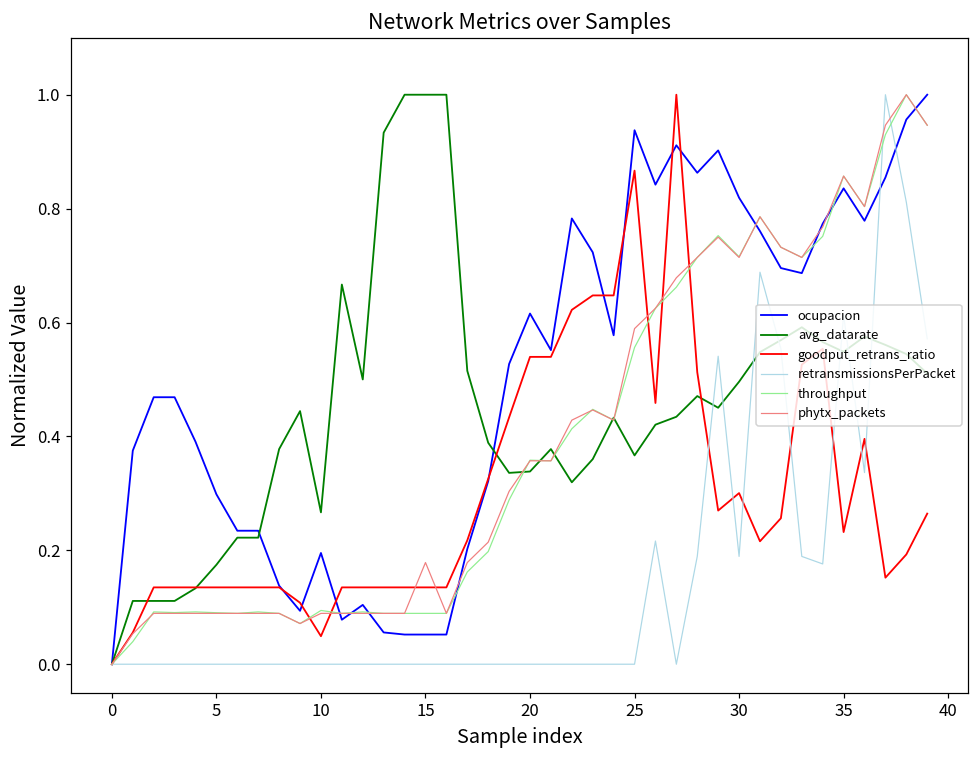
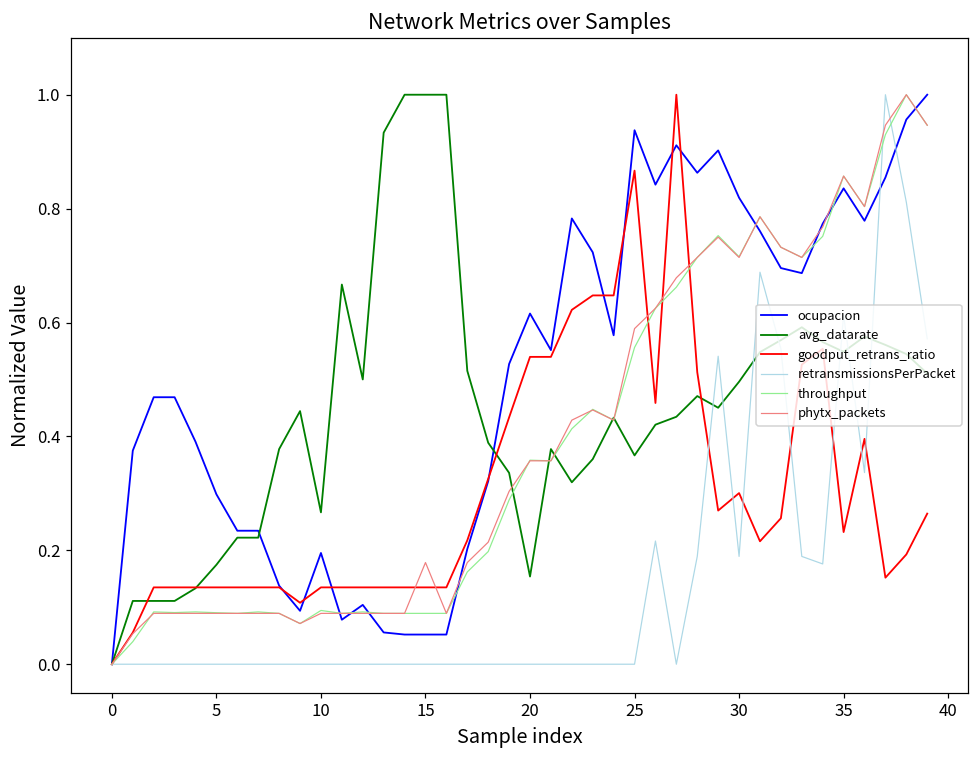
goodput_retrans_ratio, 10: 0.05 -> 0.13
avg_datarate, 20: 0.34 -> 0.15
